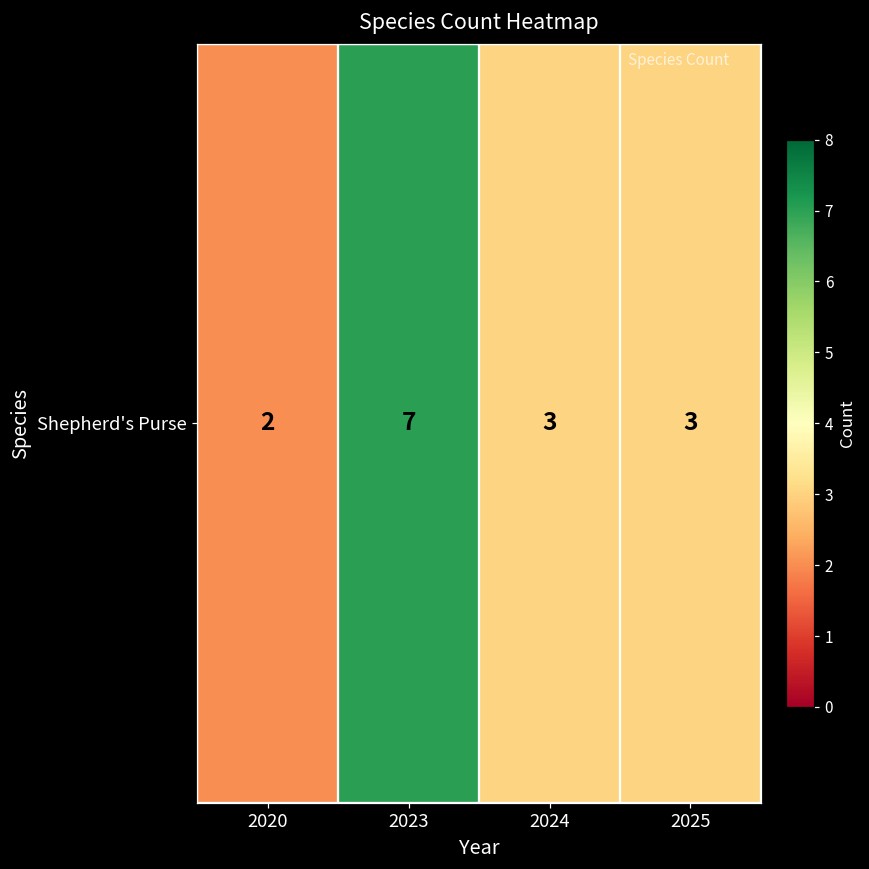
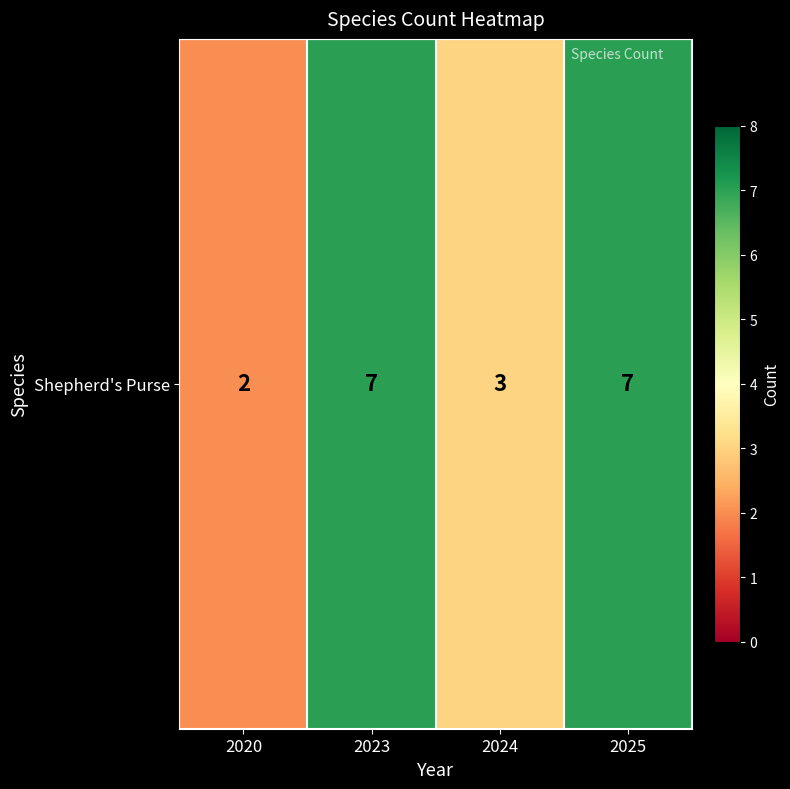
Shepherd's Purse, 2025: 3 -> 7
